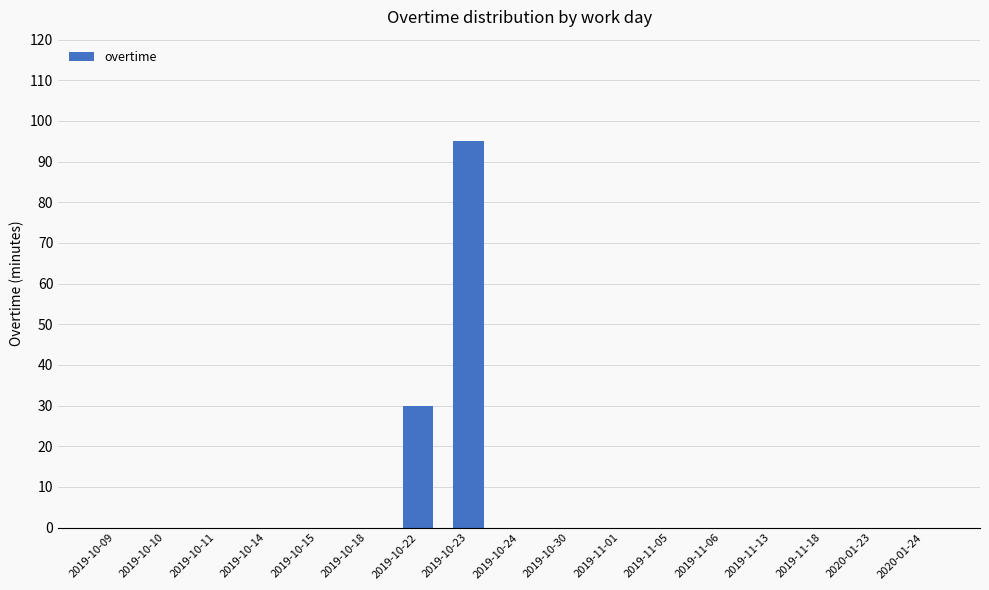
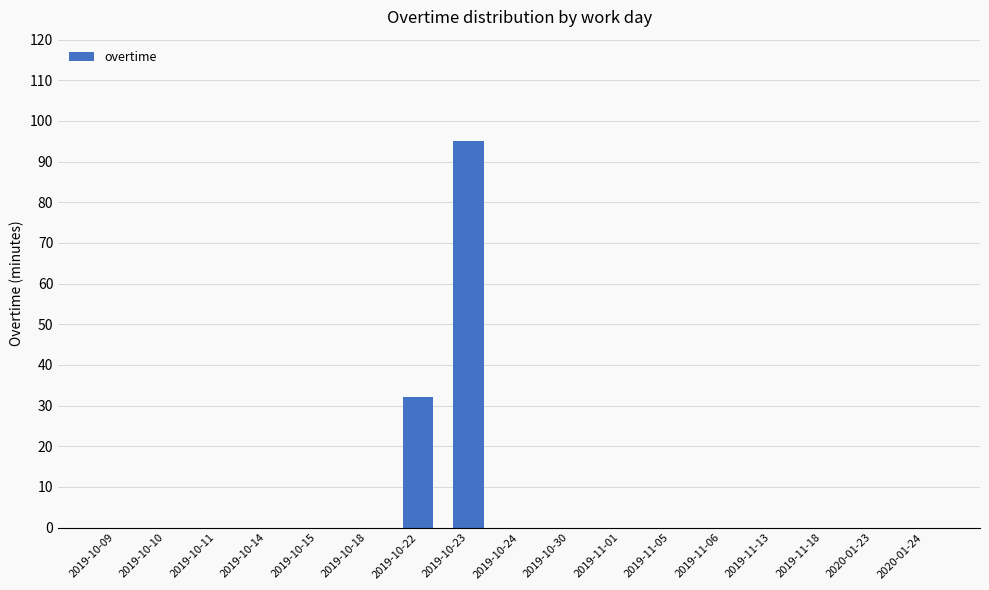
2019-10-22: 30 -> 32
